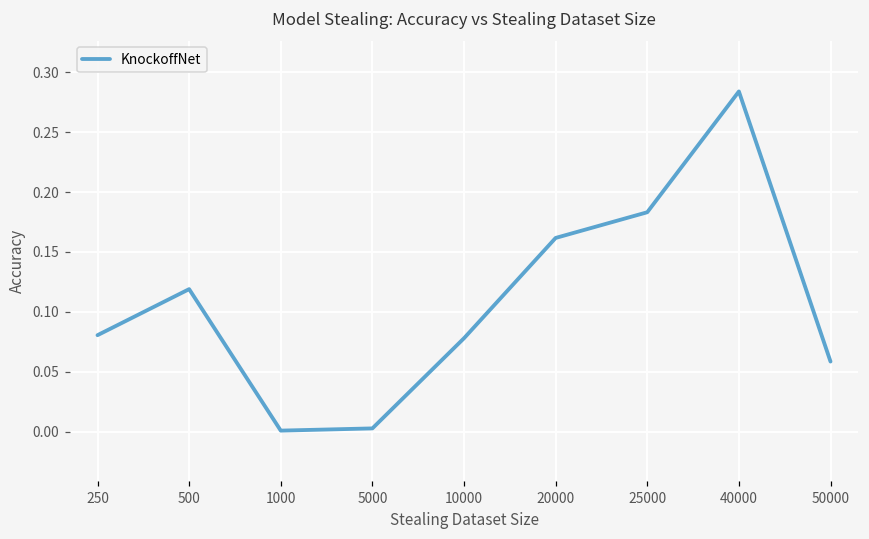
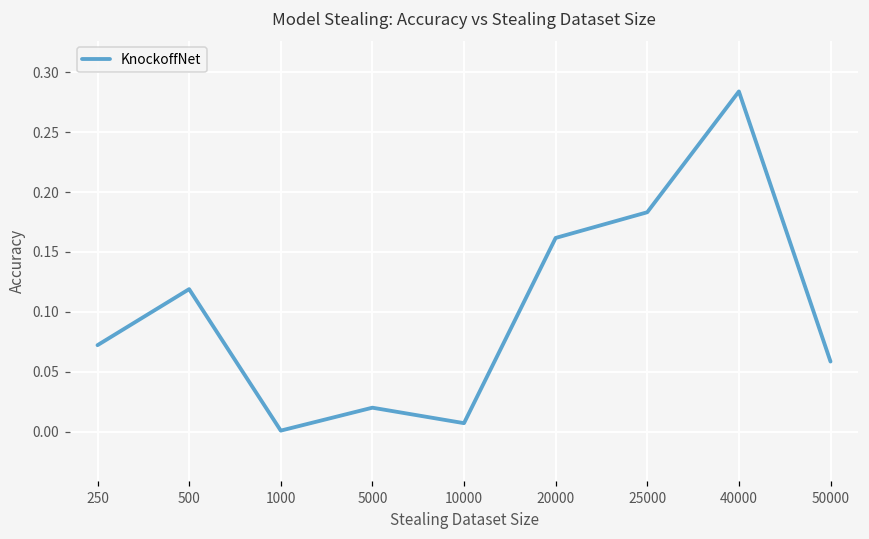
250: 0.081 -> 0.072
5000: 0.003 -> 0.020
10000: 0.078 -> 0.007
